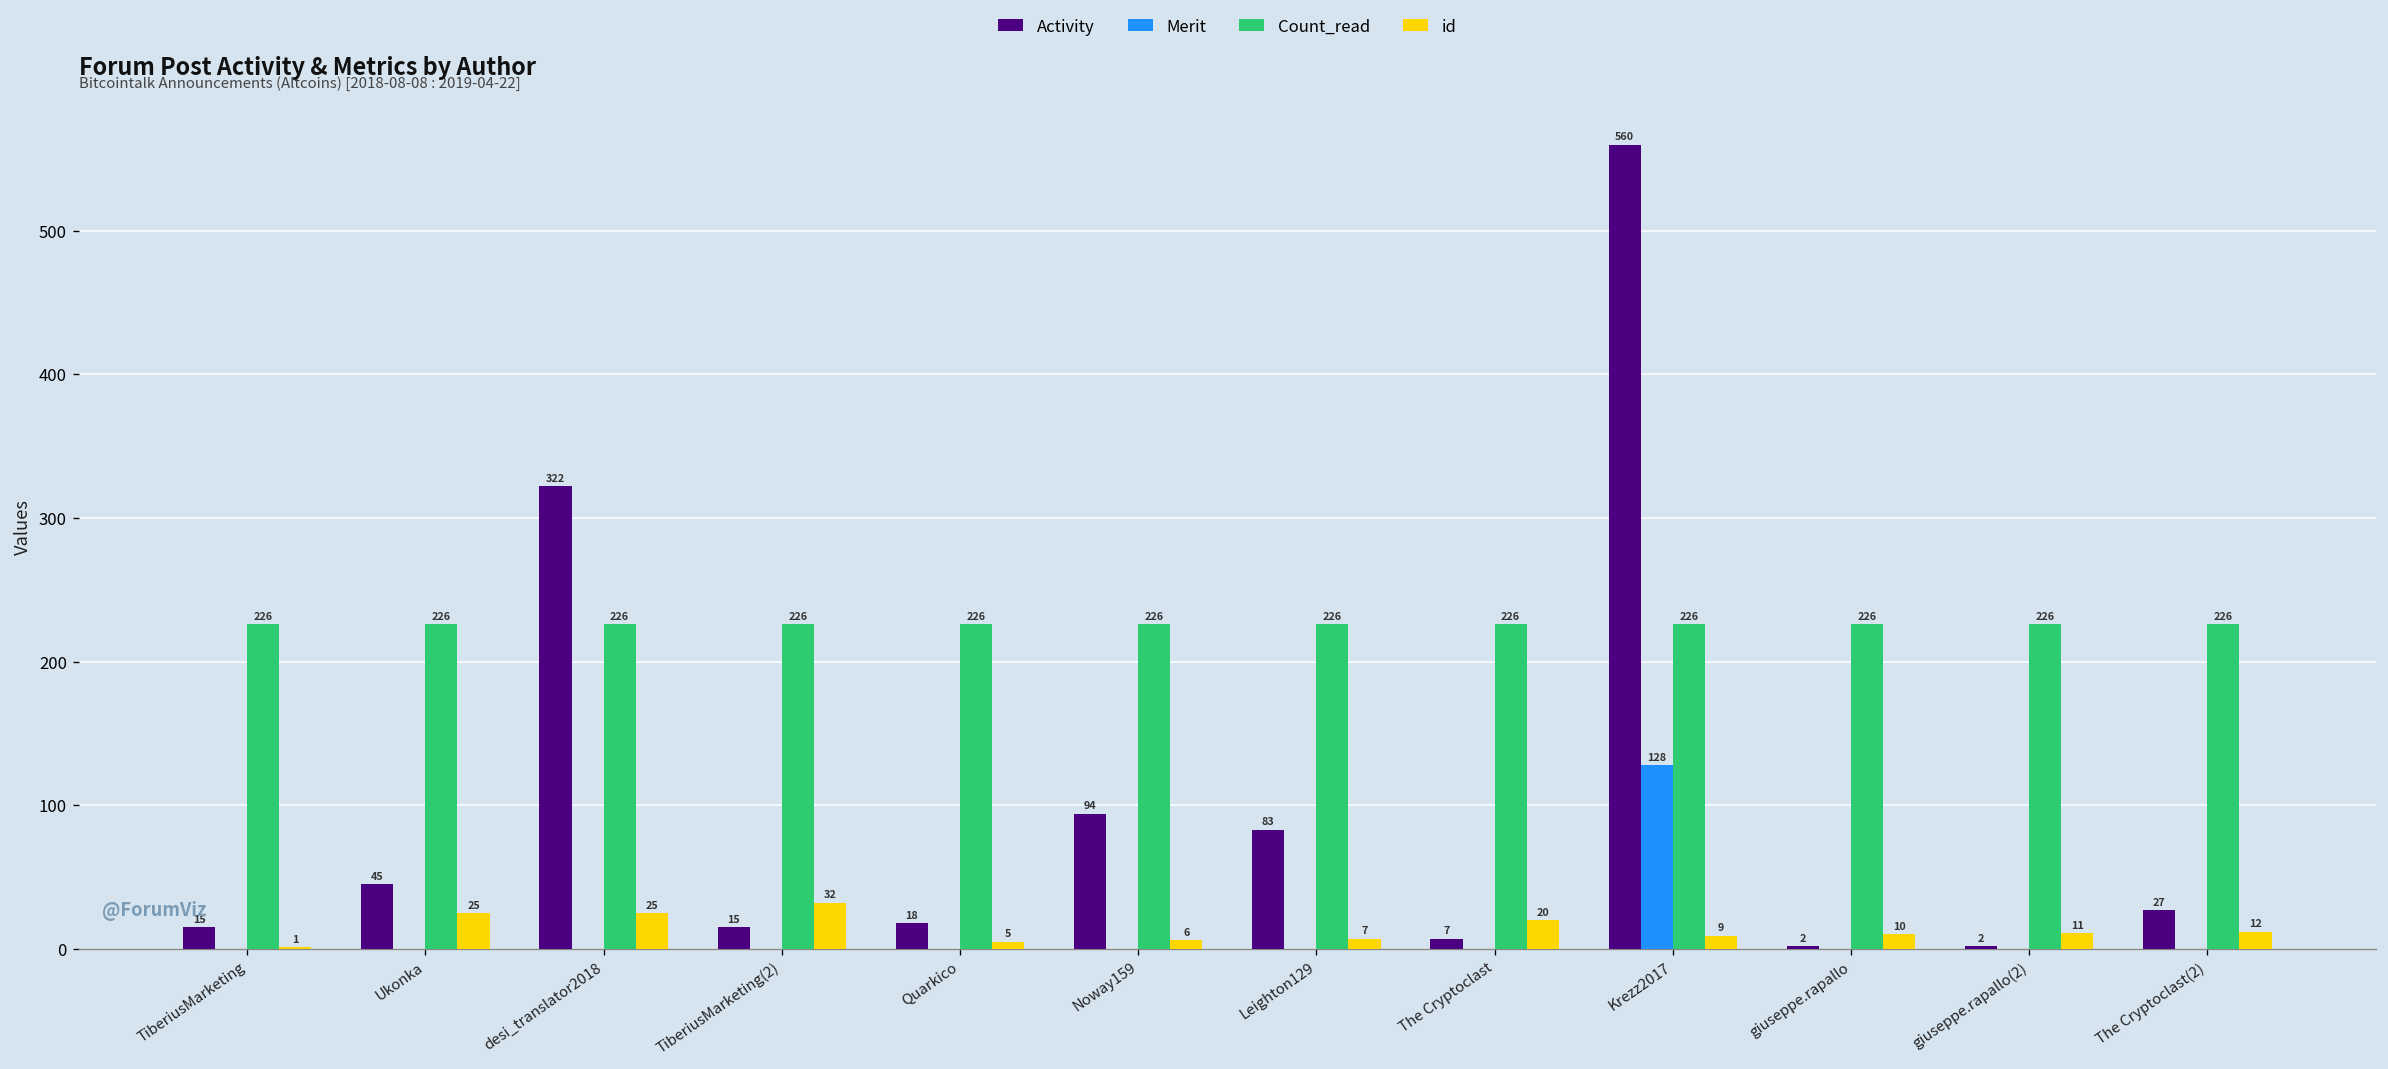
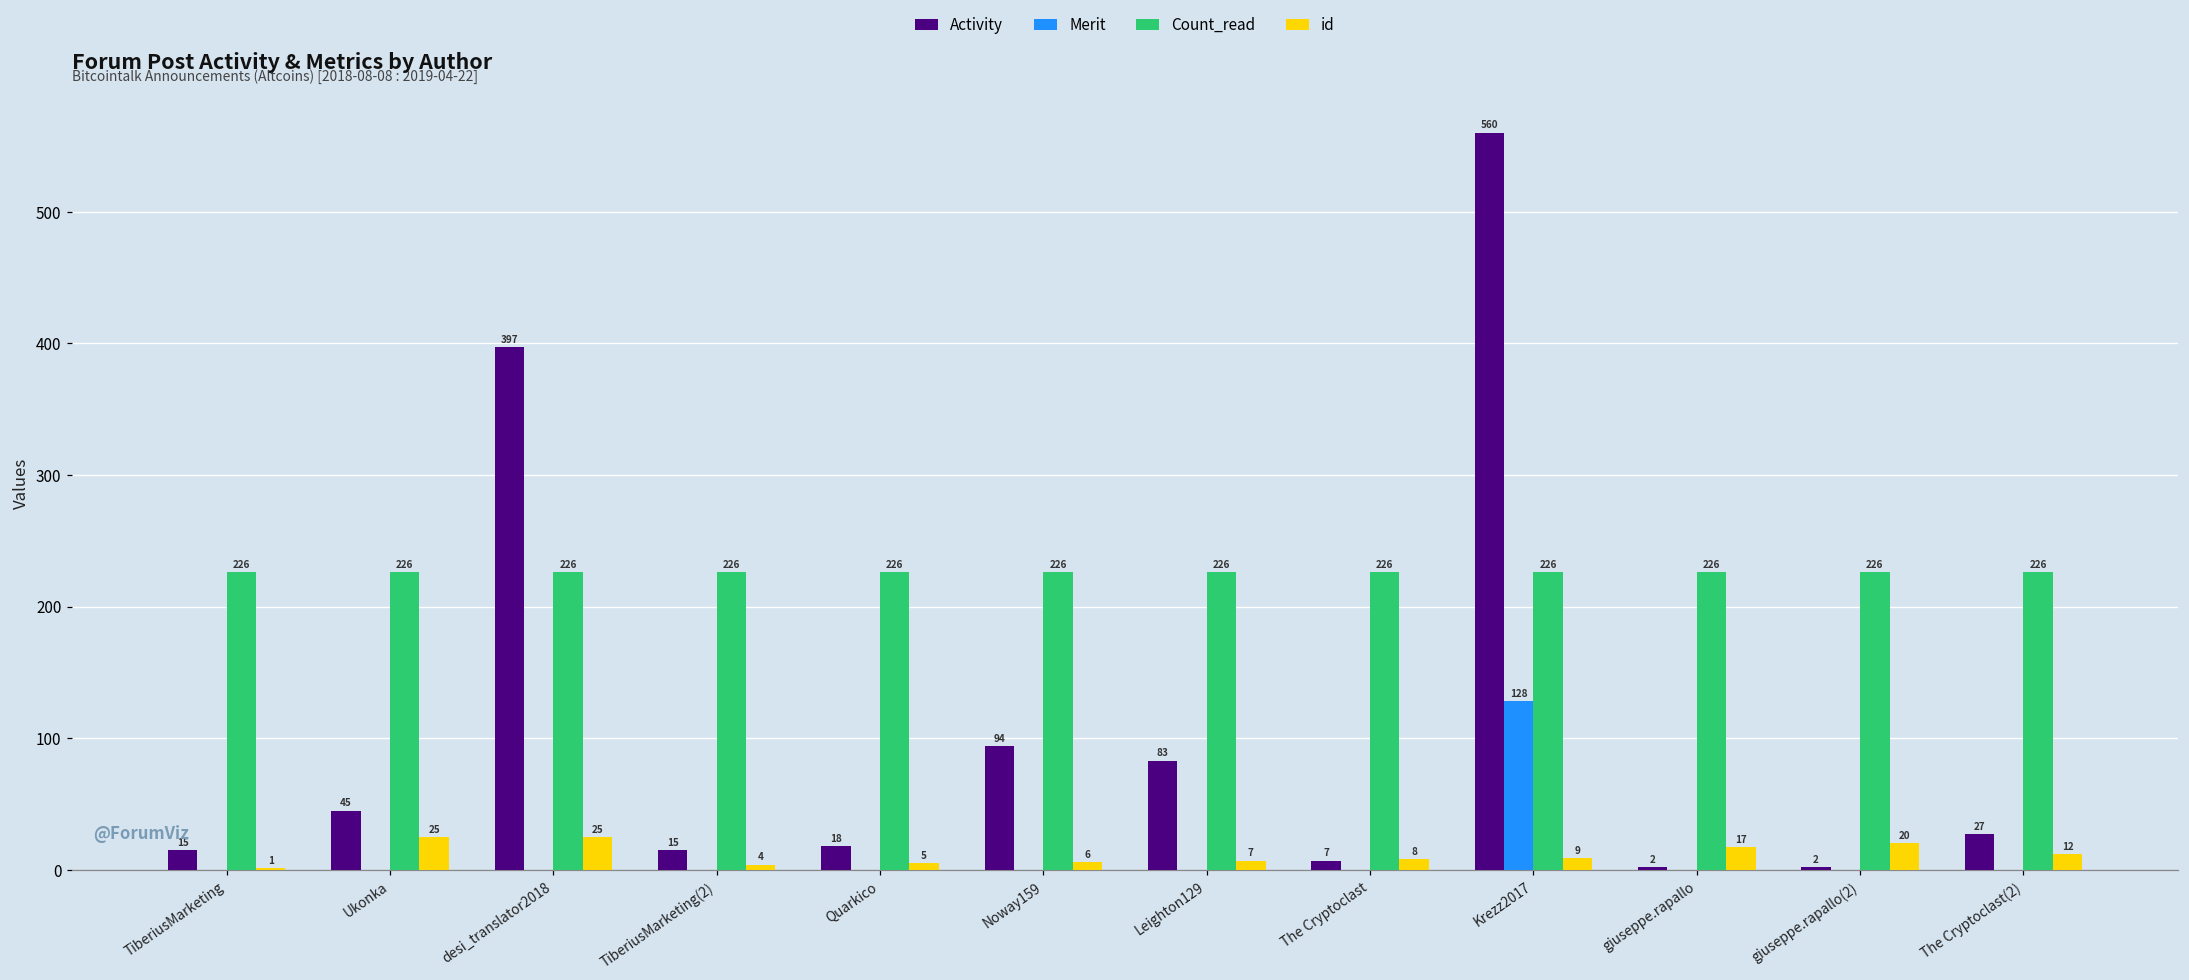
Activity, desi_translator2018: 322 -> 397
id, TiberiusMarketing(2): 32 -> 4
id, The Cryptoclast: 20 -> 8
id, giuseppe.rapallo: 10 -> 17
id, giuseppe.rapallo(2): 11 -> 20
